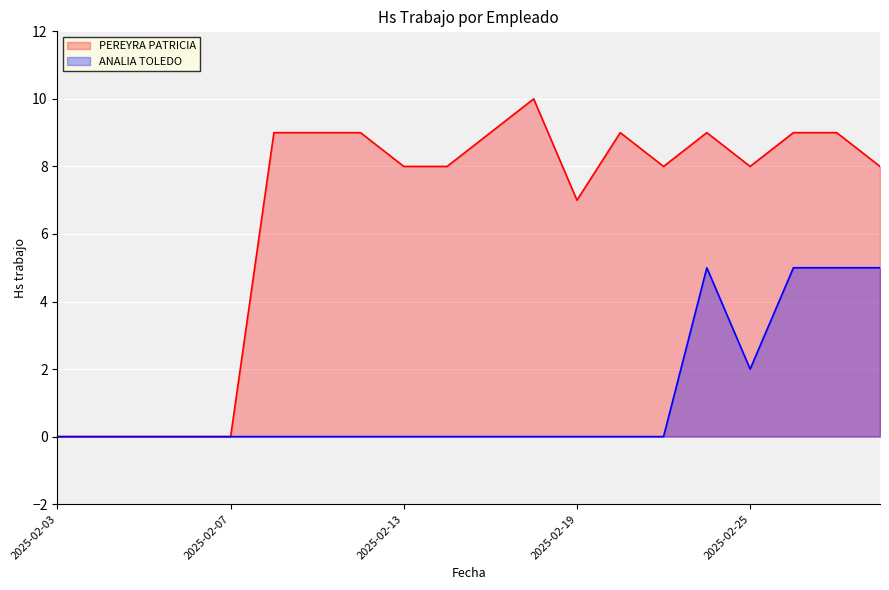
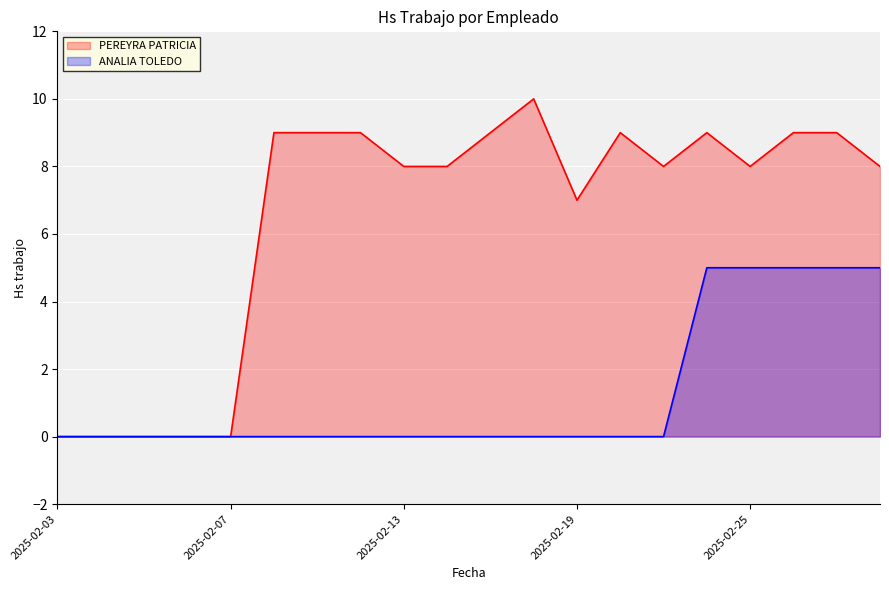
ANALIA TOLEDO, 2025-02-25: 2 -> 5
